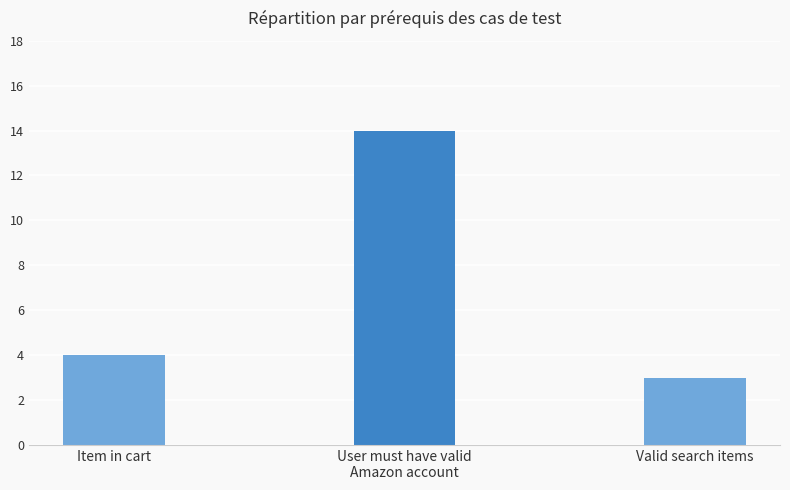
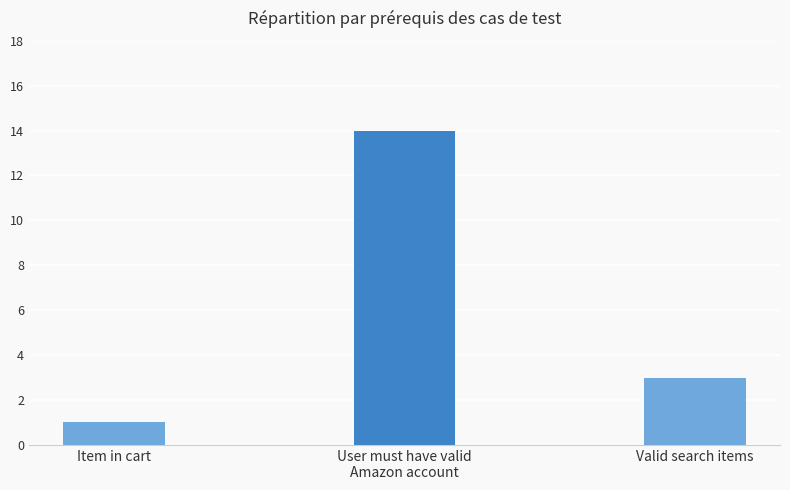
Item in cart: 4 -> 1
